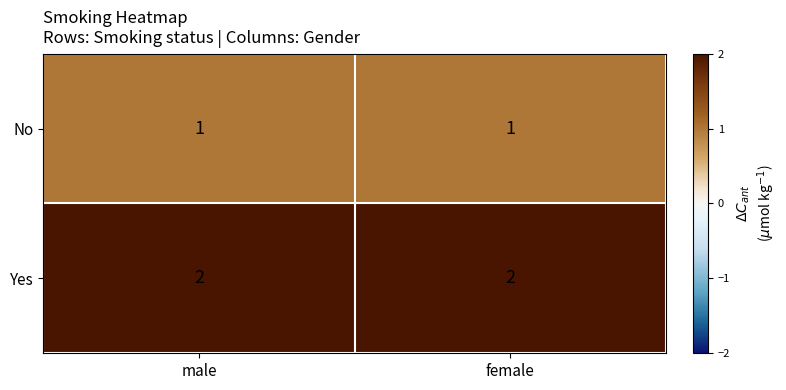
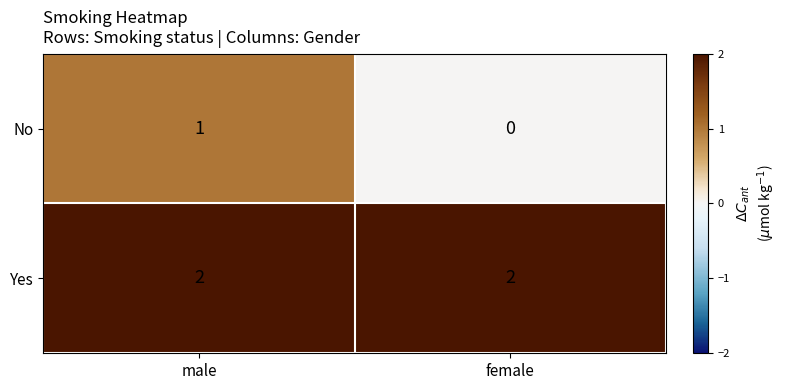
No, female: 1 -> 0
